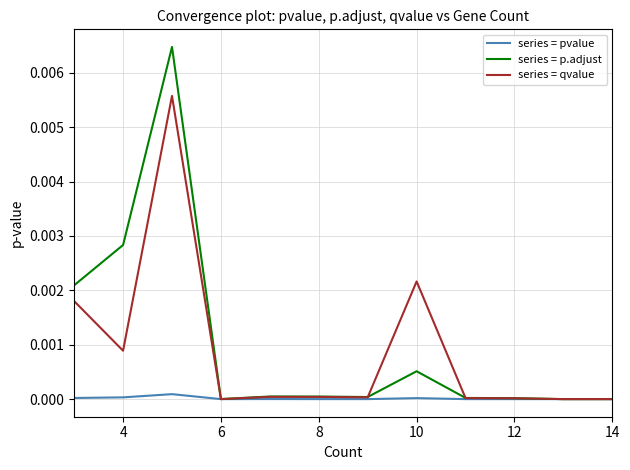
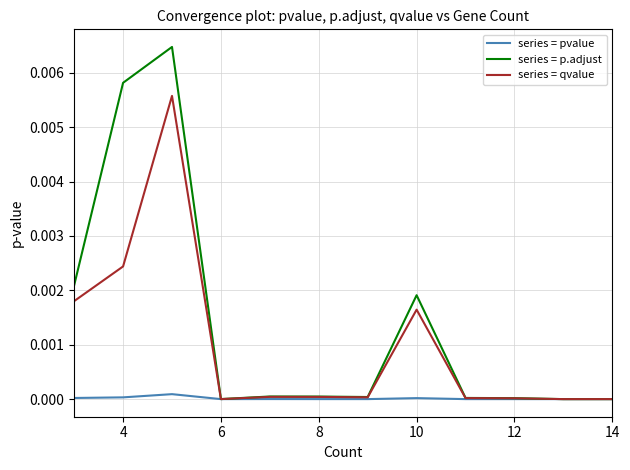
series = p.adjust, 4: 0.0028 -> 0.0058
series = qvalue, 4: 0.0009 -> 0.0024
series = p.adjust, 10: 0.0005 -> 0.0019
series = qvalue, 10: 0.0022 -> 0.0016
